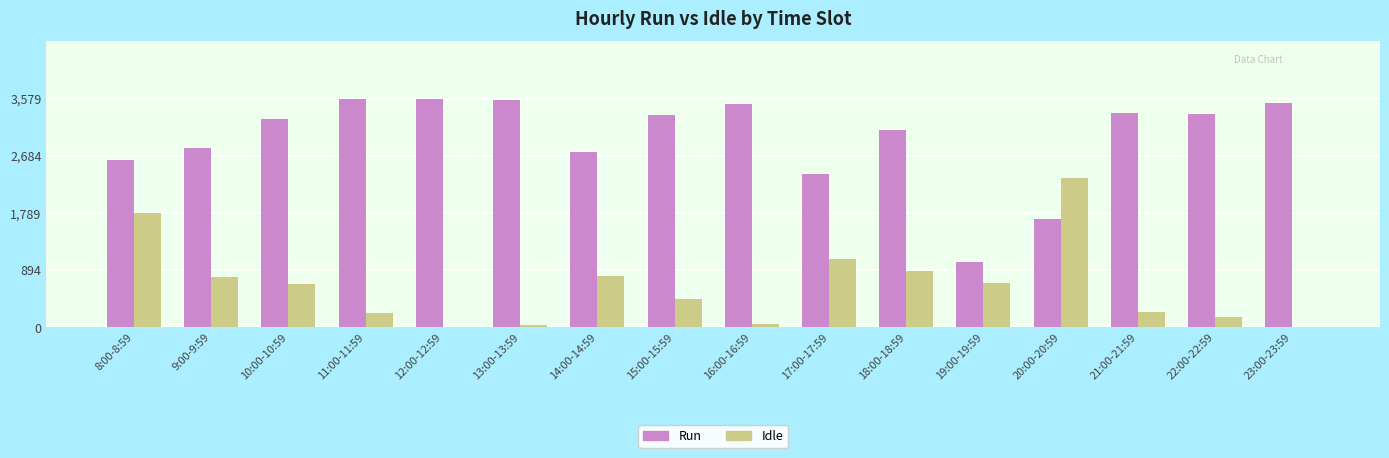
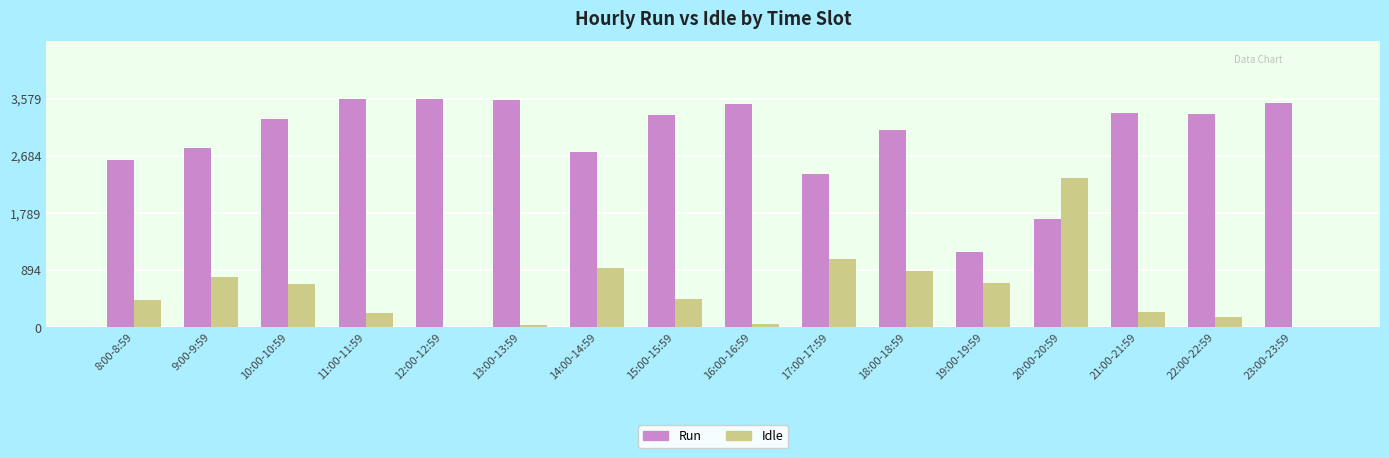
Idle, 8:00-8:59: 1,800 -> 400
Idle, 14:00-14:59: 800 -> 900
Run, 19:00-19:59: 1,000 -> 1,200
